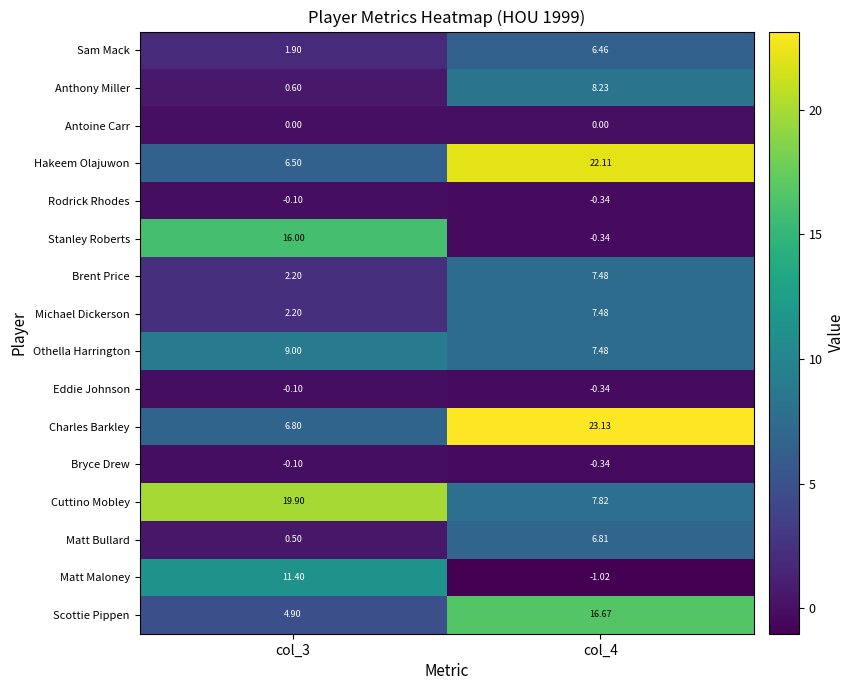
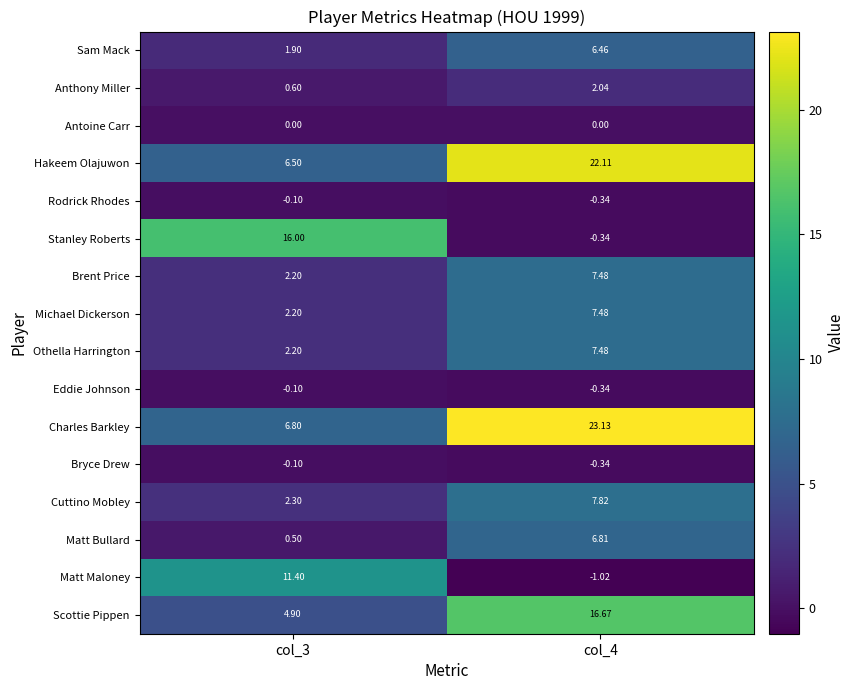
Anthony Miller, col_4: 8.23 -> 2.04
Othella Harrington, col_3: 9.00 -> 2.20
Cuttino Mobley, col_3: 19.90 -> 2.30
